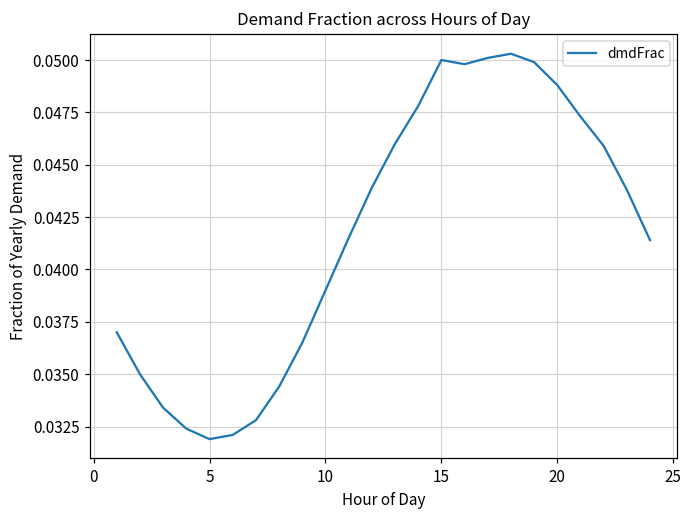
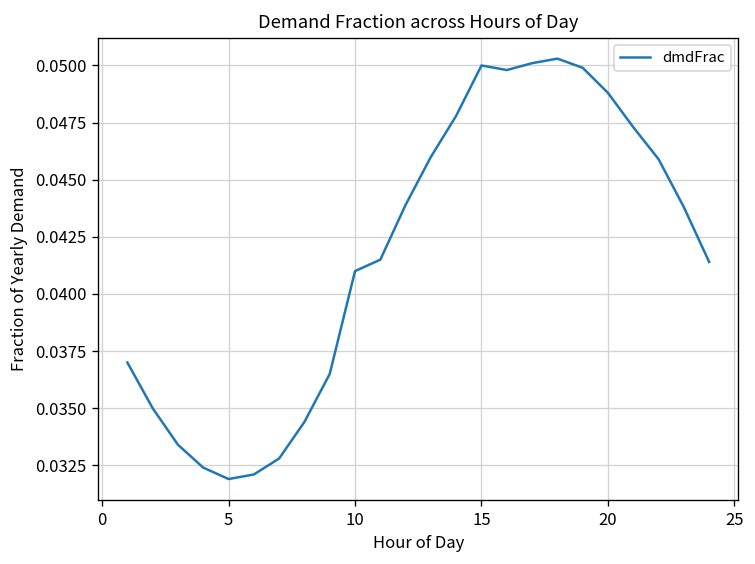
10: 0.039 -> 0.041
